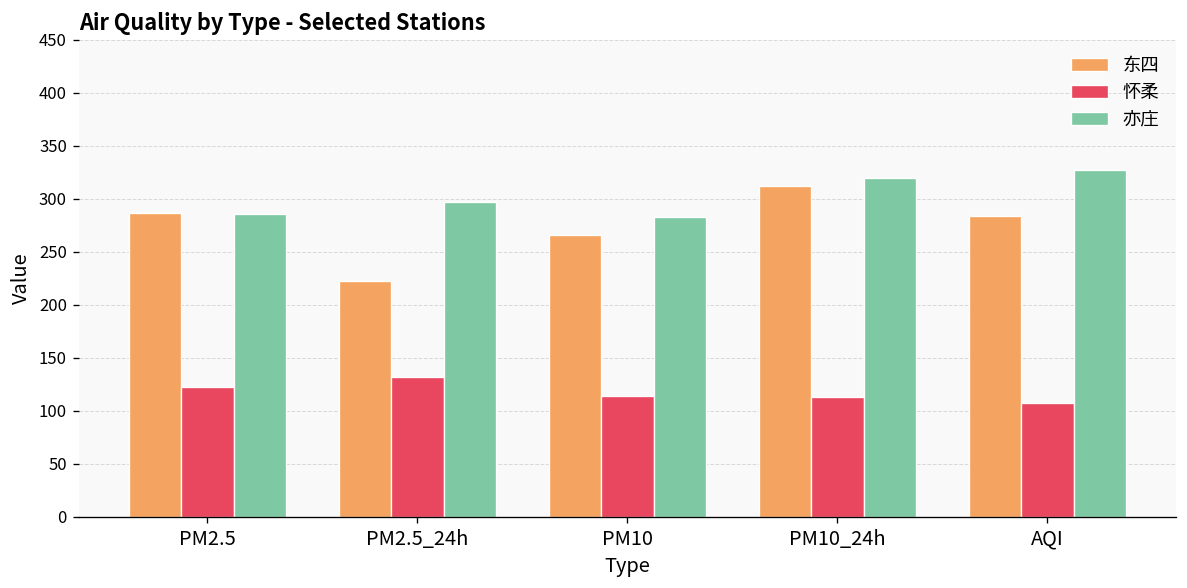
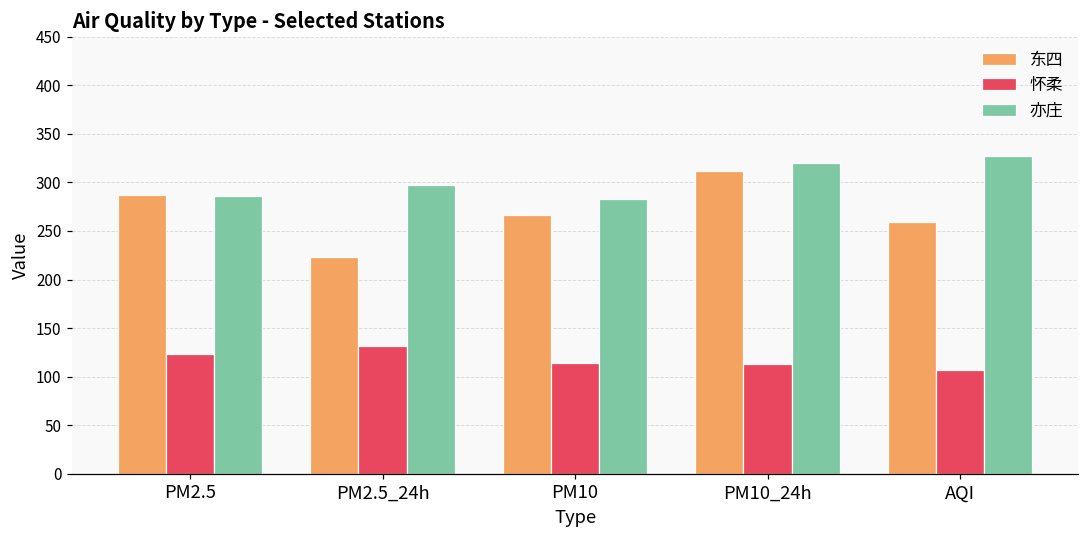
东四, AQI: 280 -> 260
